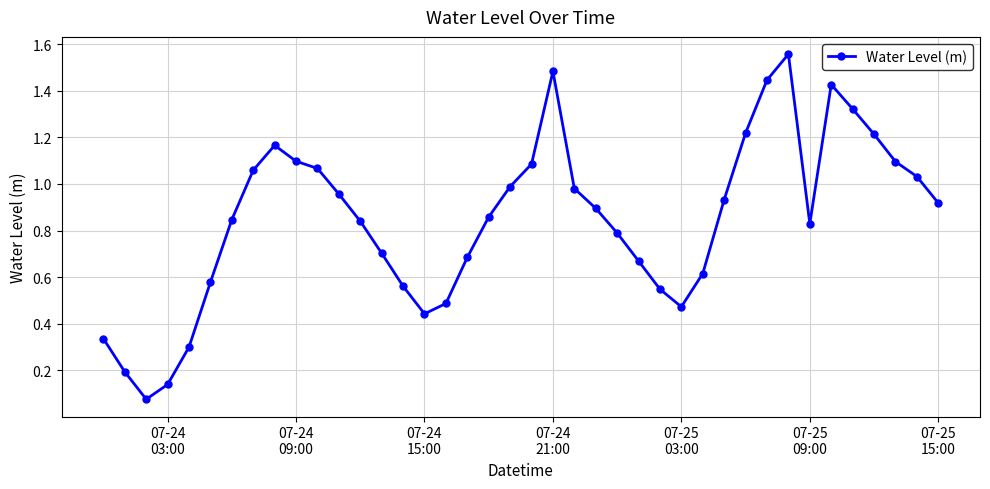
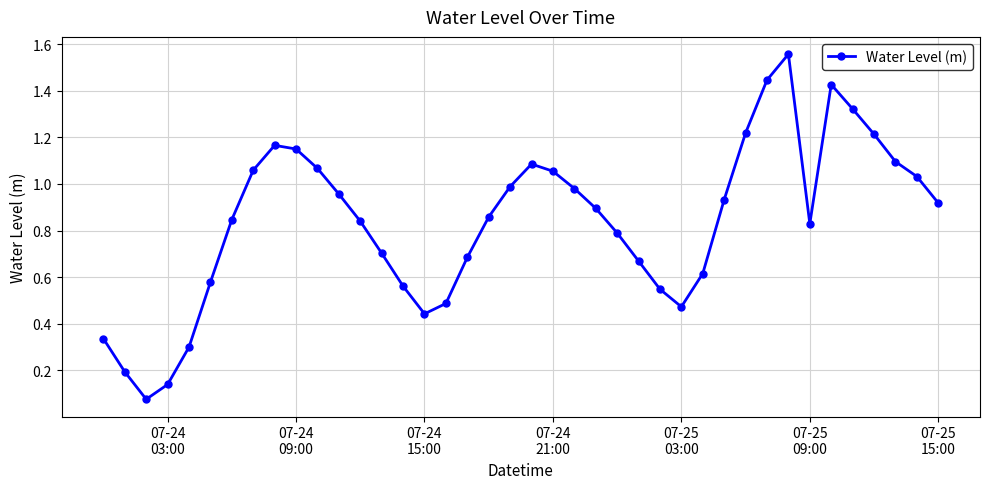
07-24 09:00: 1.10 -> 1.15
07-24 21:00: 1.48 -> 1.05
